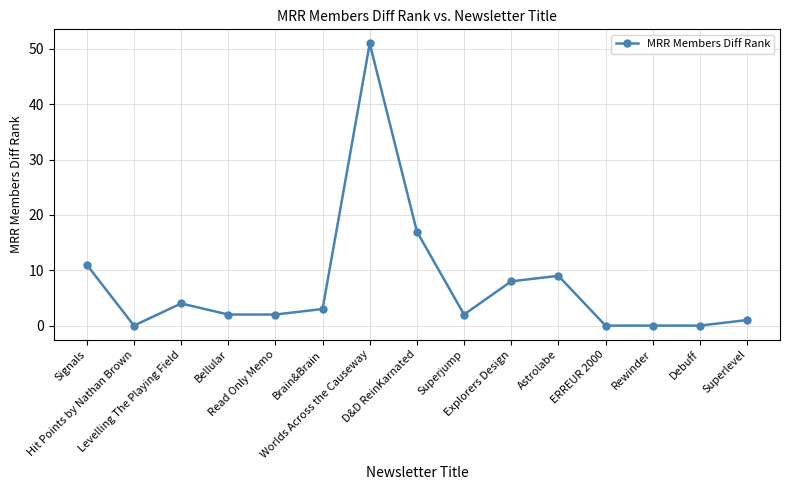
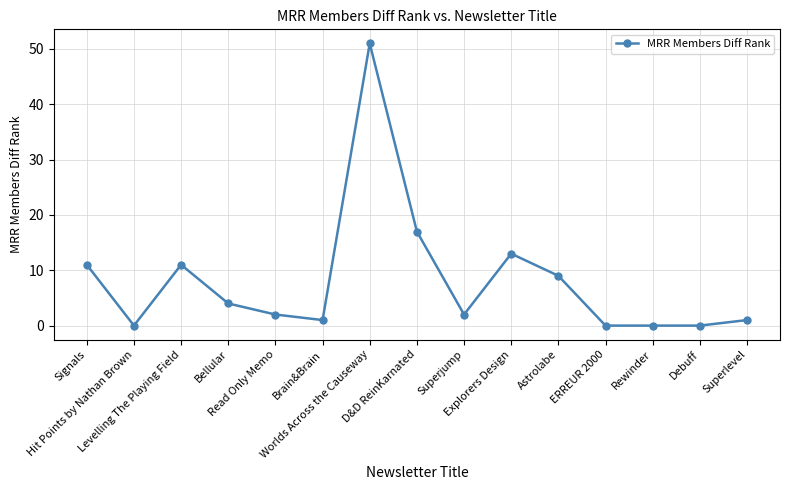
Levelling The Playing Field: 4 -> 11
Bellular: 2 -> 4
Brain&Brain: 3 -> 1
Explorers Design: 8 -> 13
